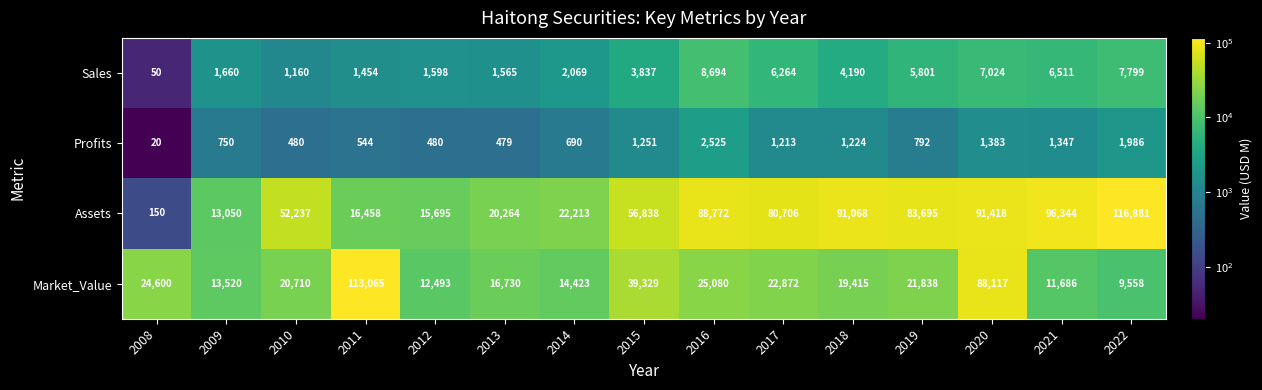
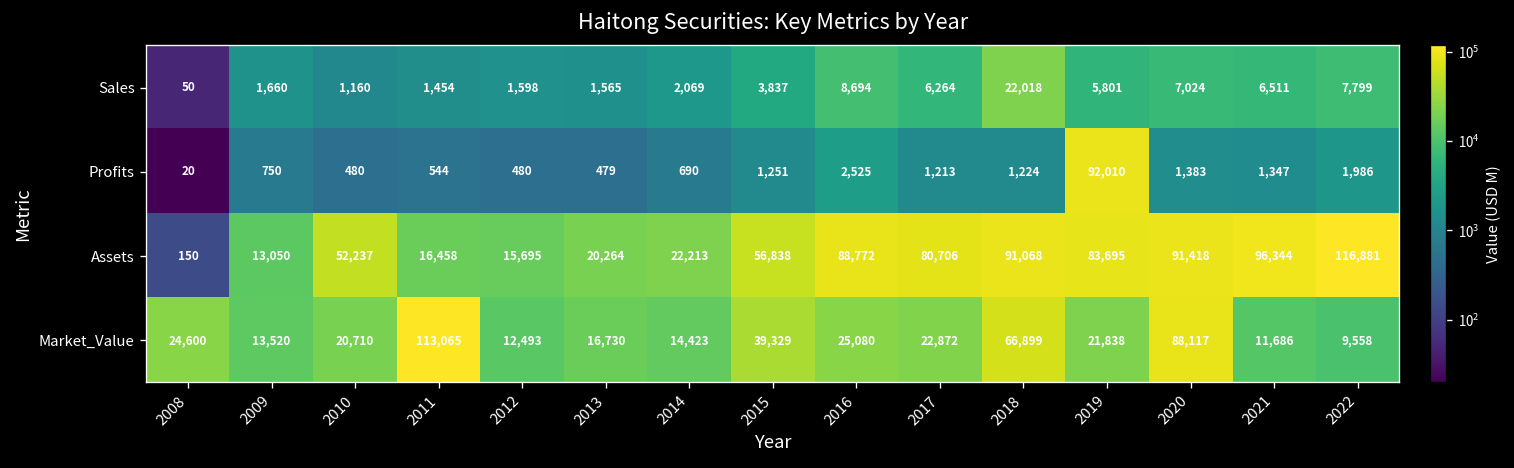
Sales, 2018: 4,190 -> 22,018
Profits, 2019: 792 -> 92,010
Market_Value, 2018: 19,415 -> 66,899
